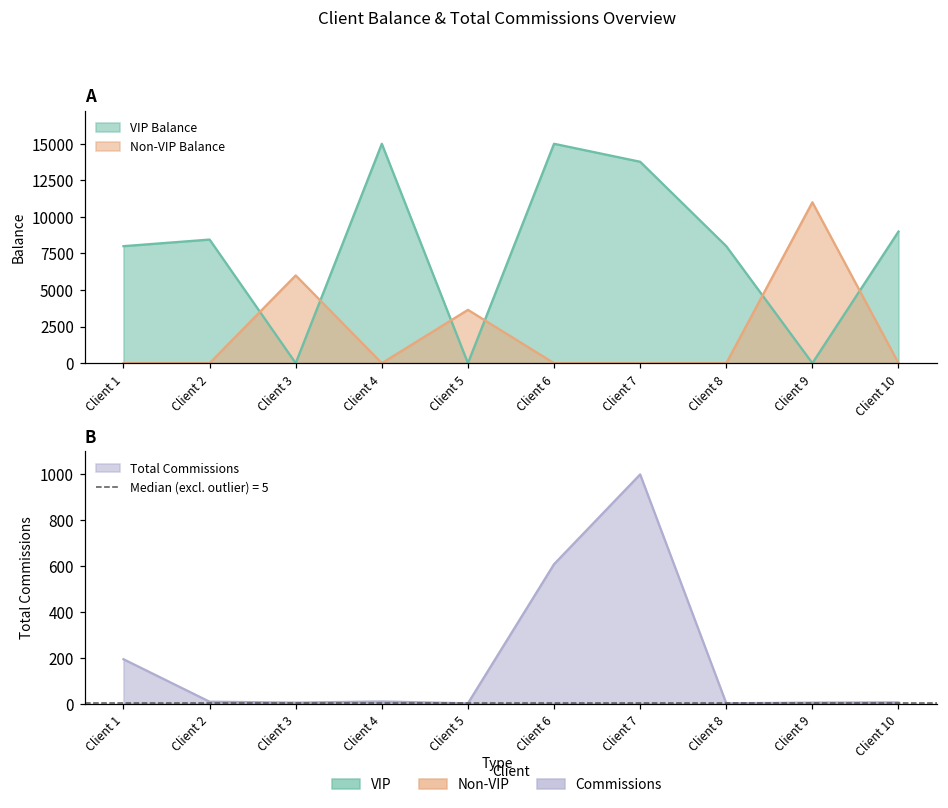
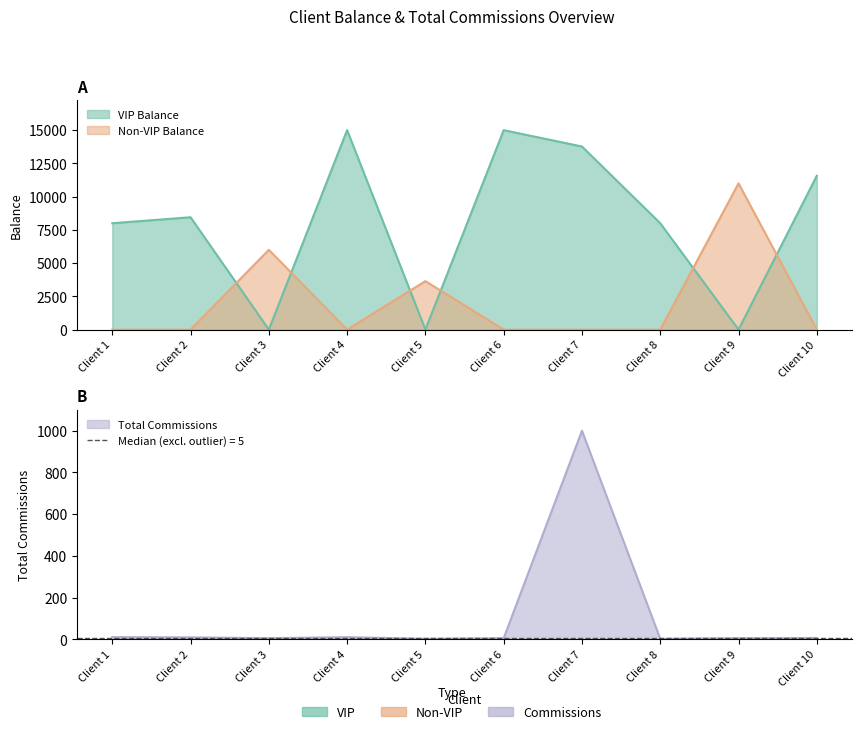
A, VIP Balance, Client 10: 9000 -> 11600
B, Client 1: 190 -> 10
B, Client 6: 610 -> 10
